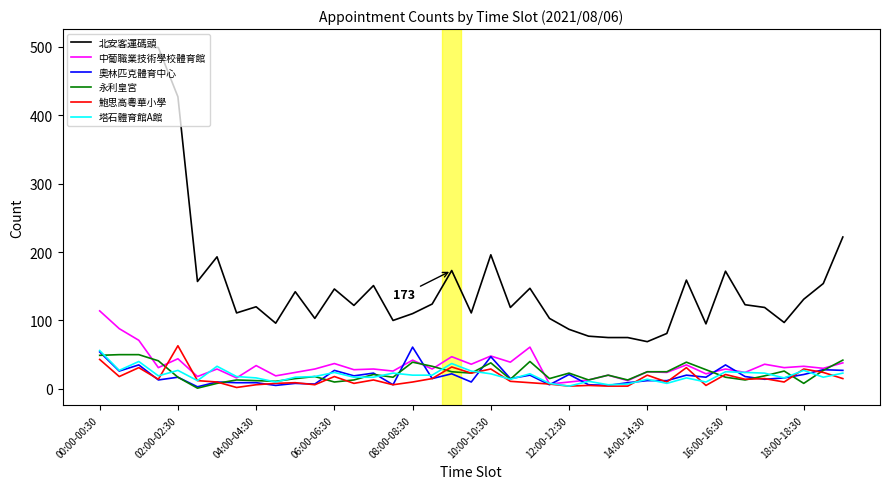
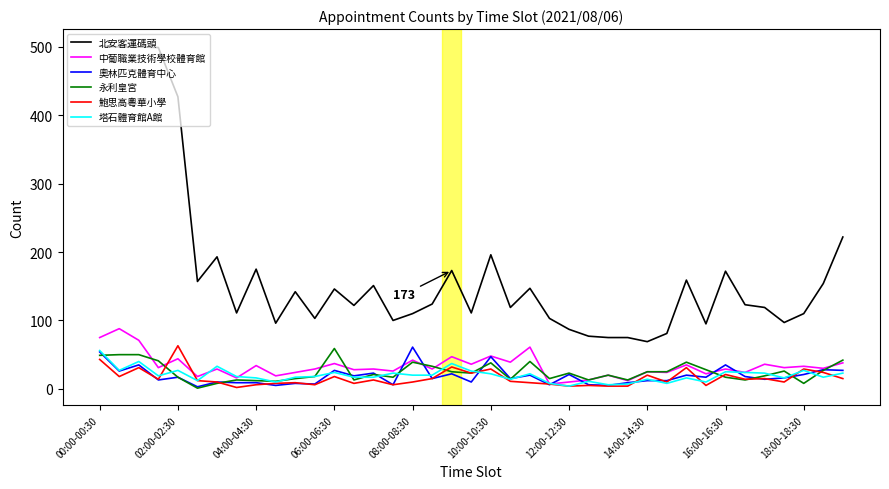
中葡職業技術學校體育館, 00:00-00:30: 110 -> 80
北安客運碼頭, 04:00-04:30: 120 -> 180
永利皇宮, 06:00-06:30: 10 -> 60
北安客運碼頭, 18:00-18:30: 130 -> 110
